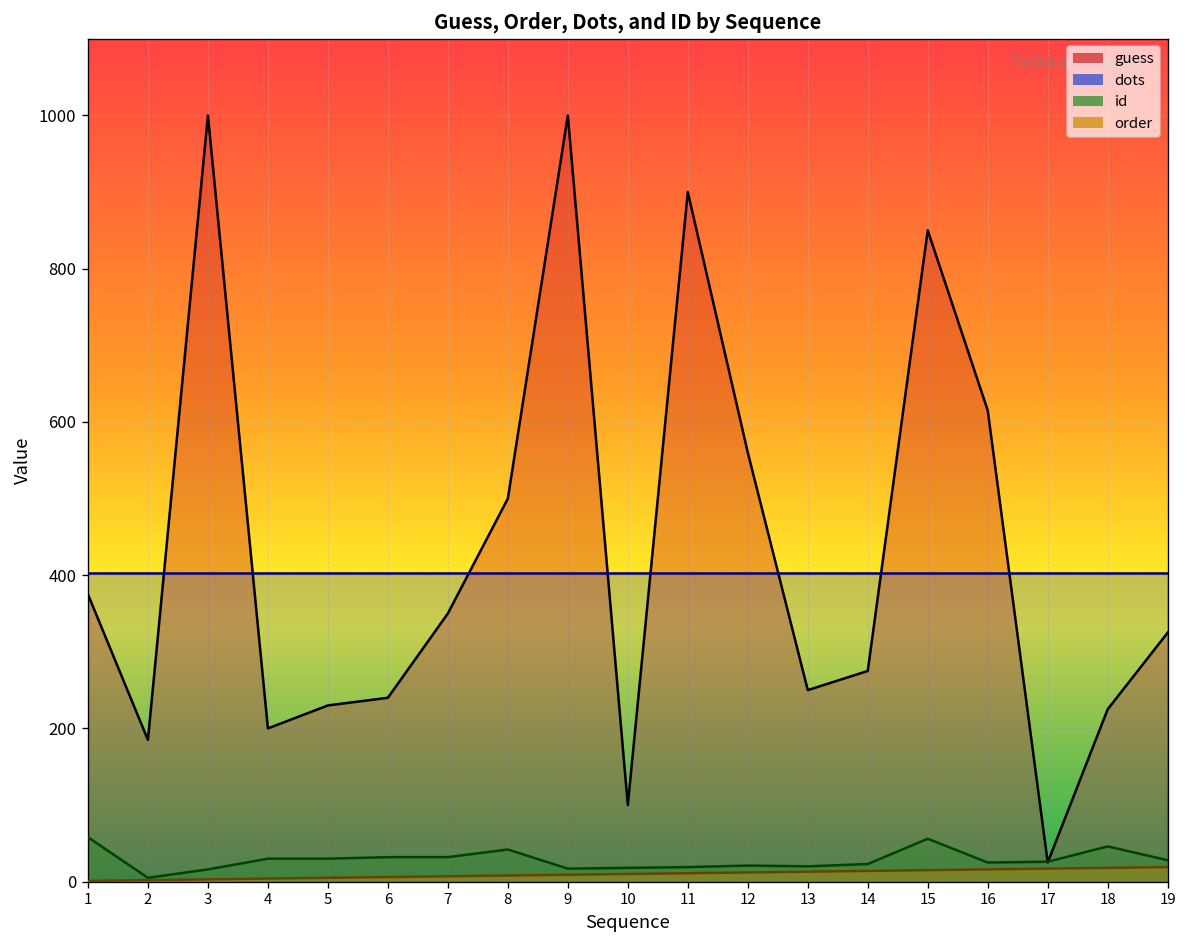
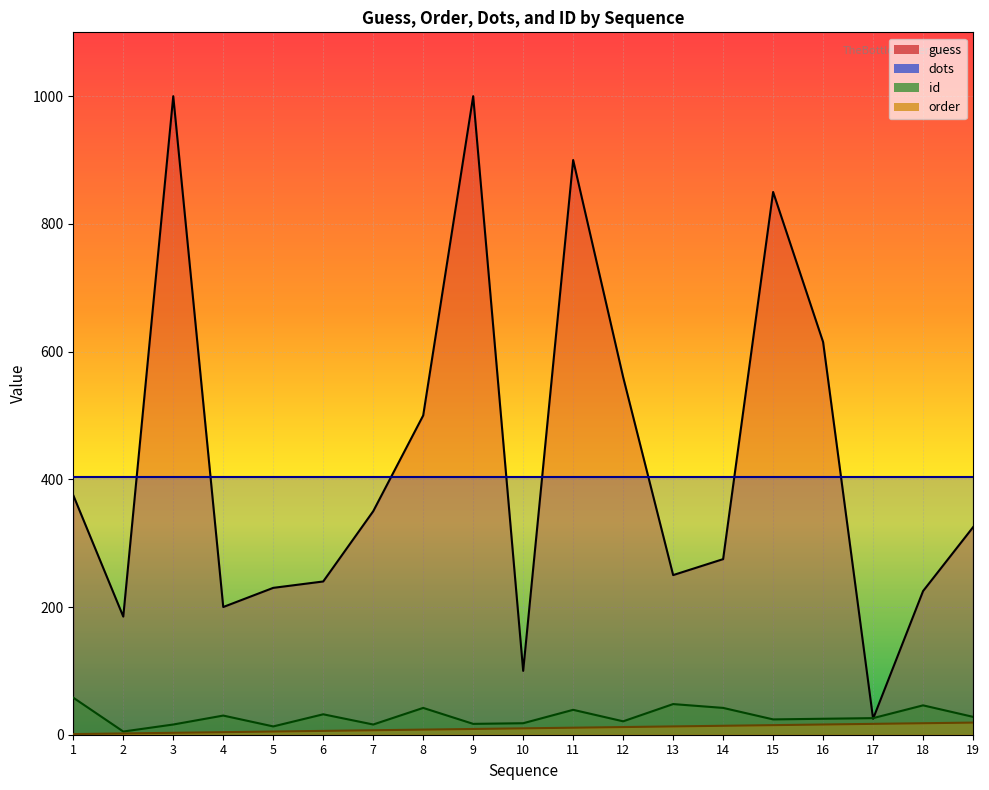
id, 5: 30 -> 10
id, 7: 30 -> 20
id, 11: 20 -> 40
id, 13: 20 -> 50
id, 14: 20 -> 40
id, 15: 60 -> 20
